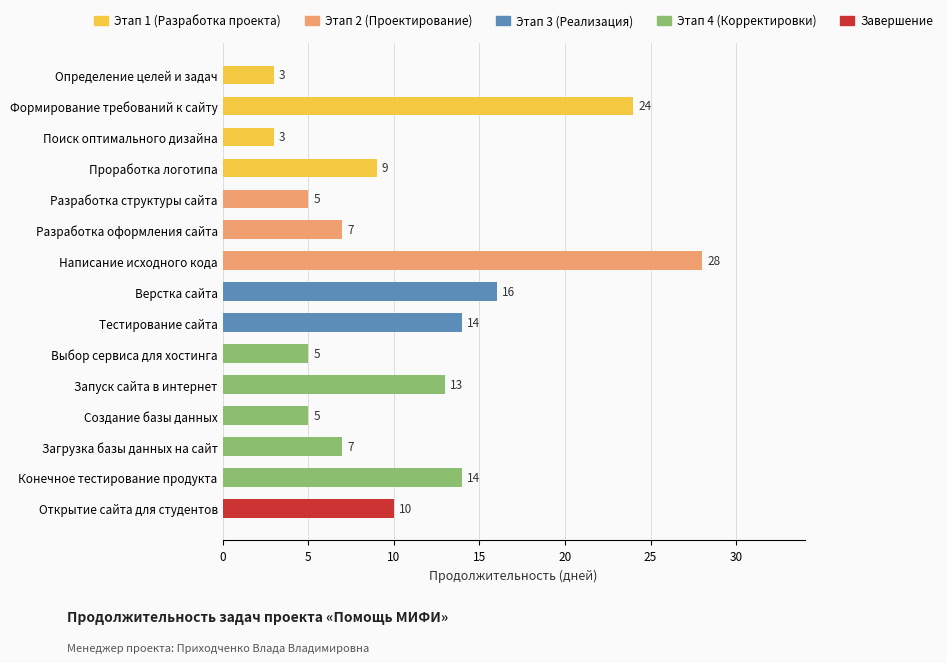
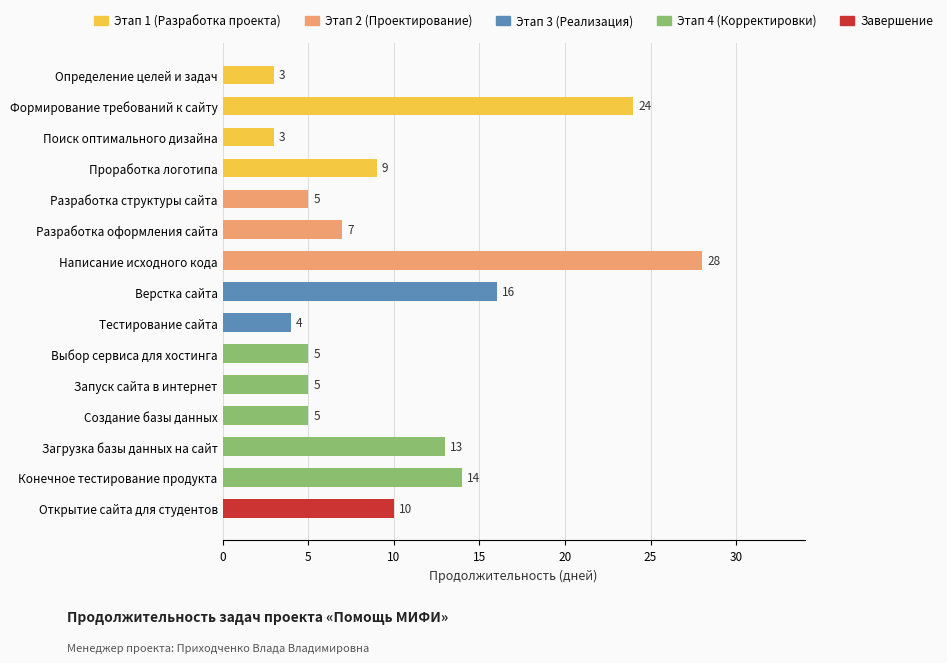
Тестирование сайта: 14 -> 4
Запуск сайта в интернет: 13 -> 5
Загрузка базы данных на сайт: 7 -> 13
